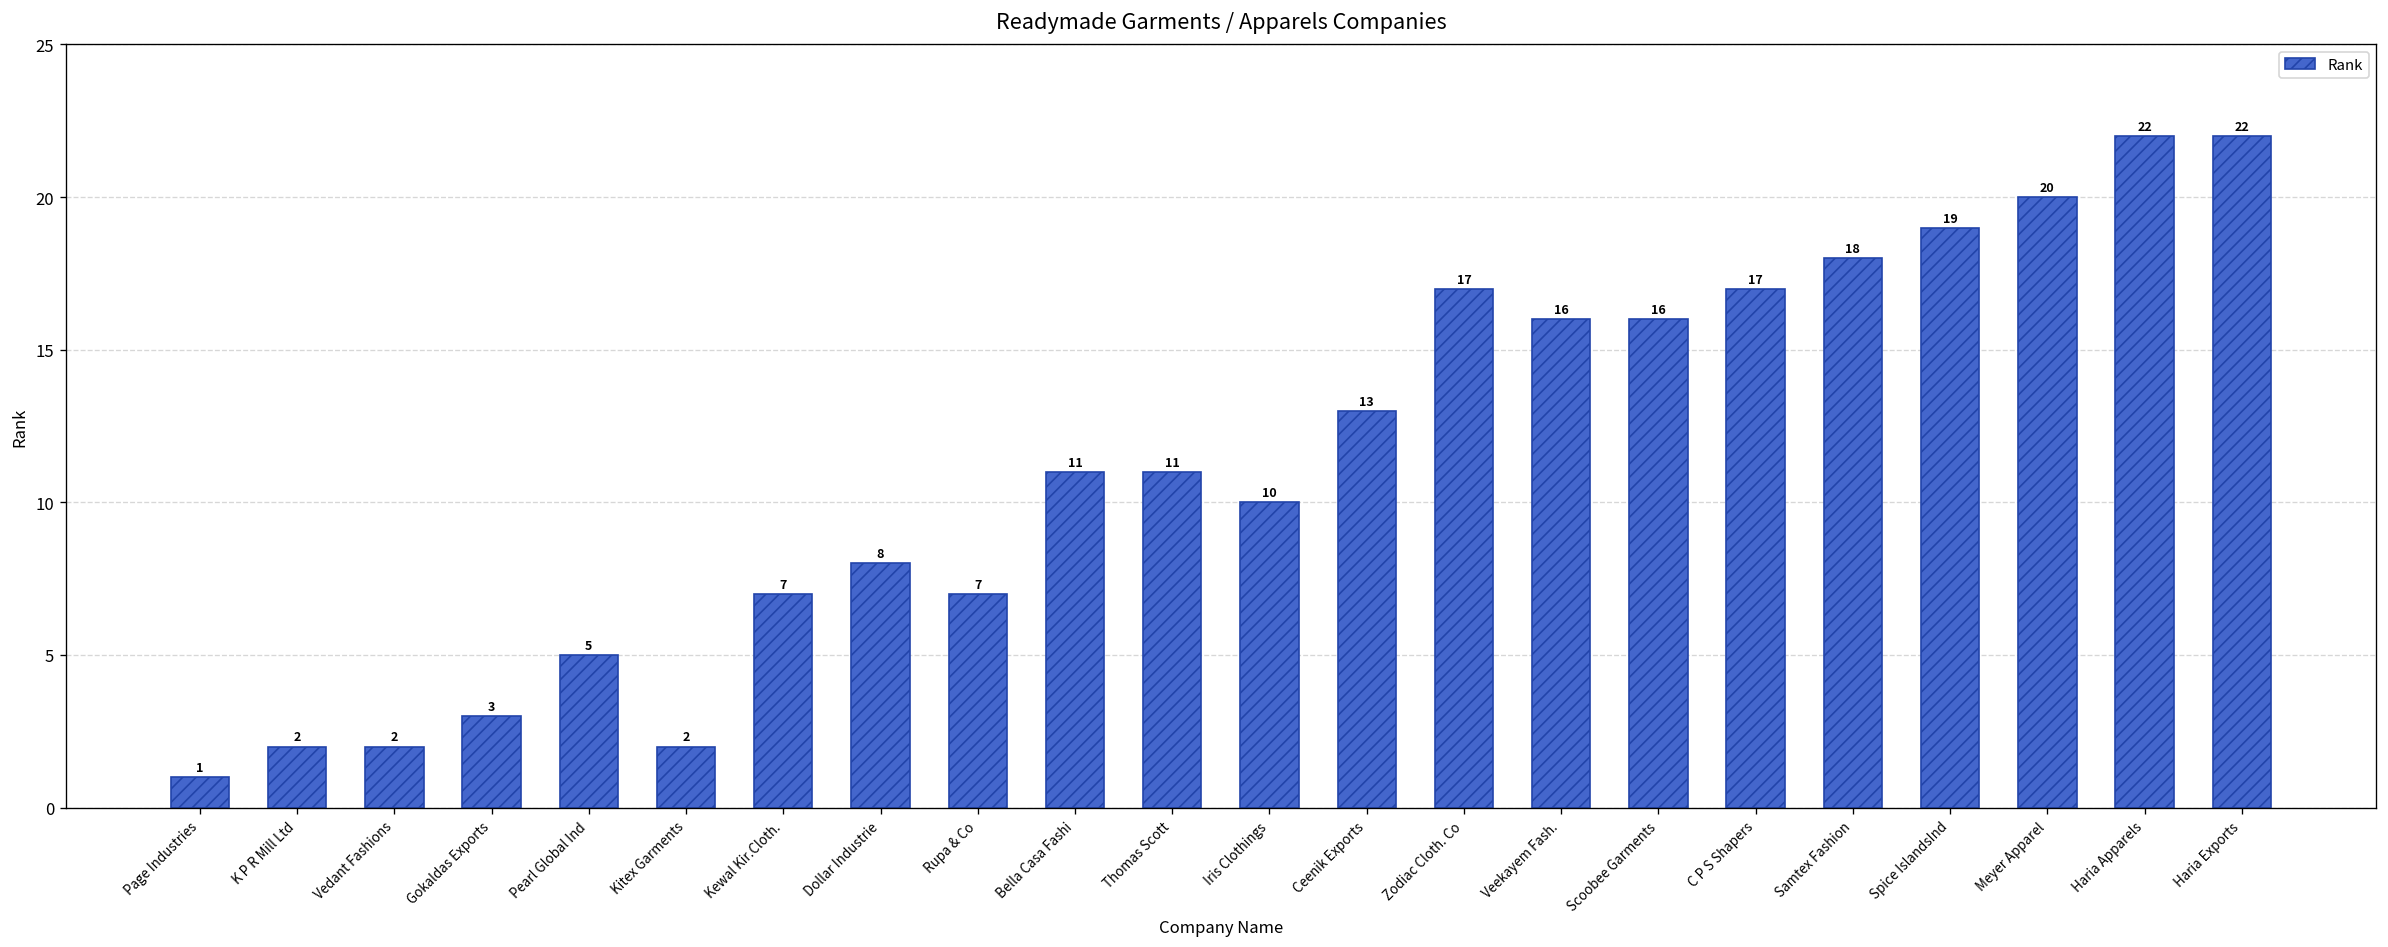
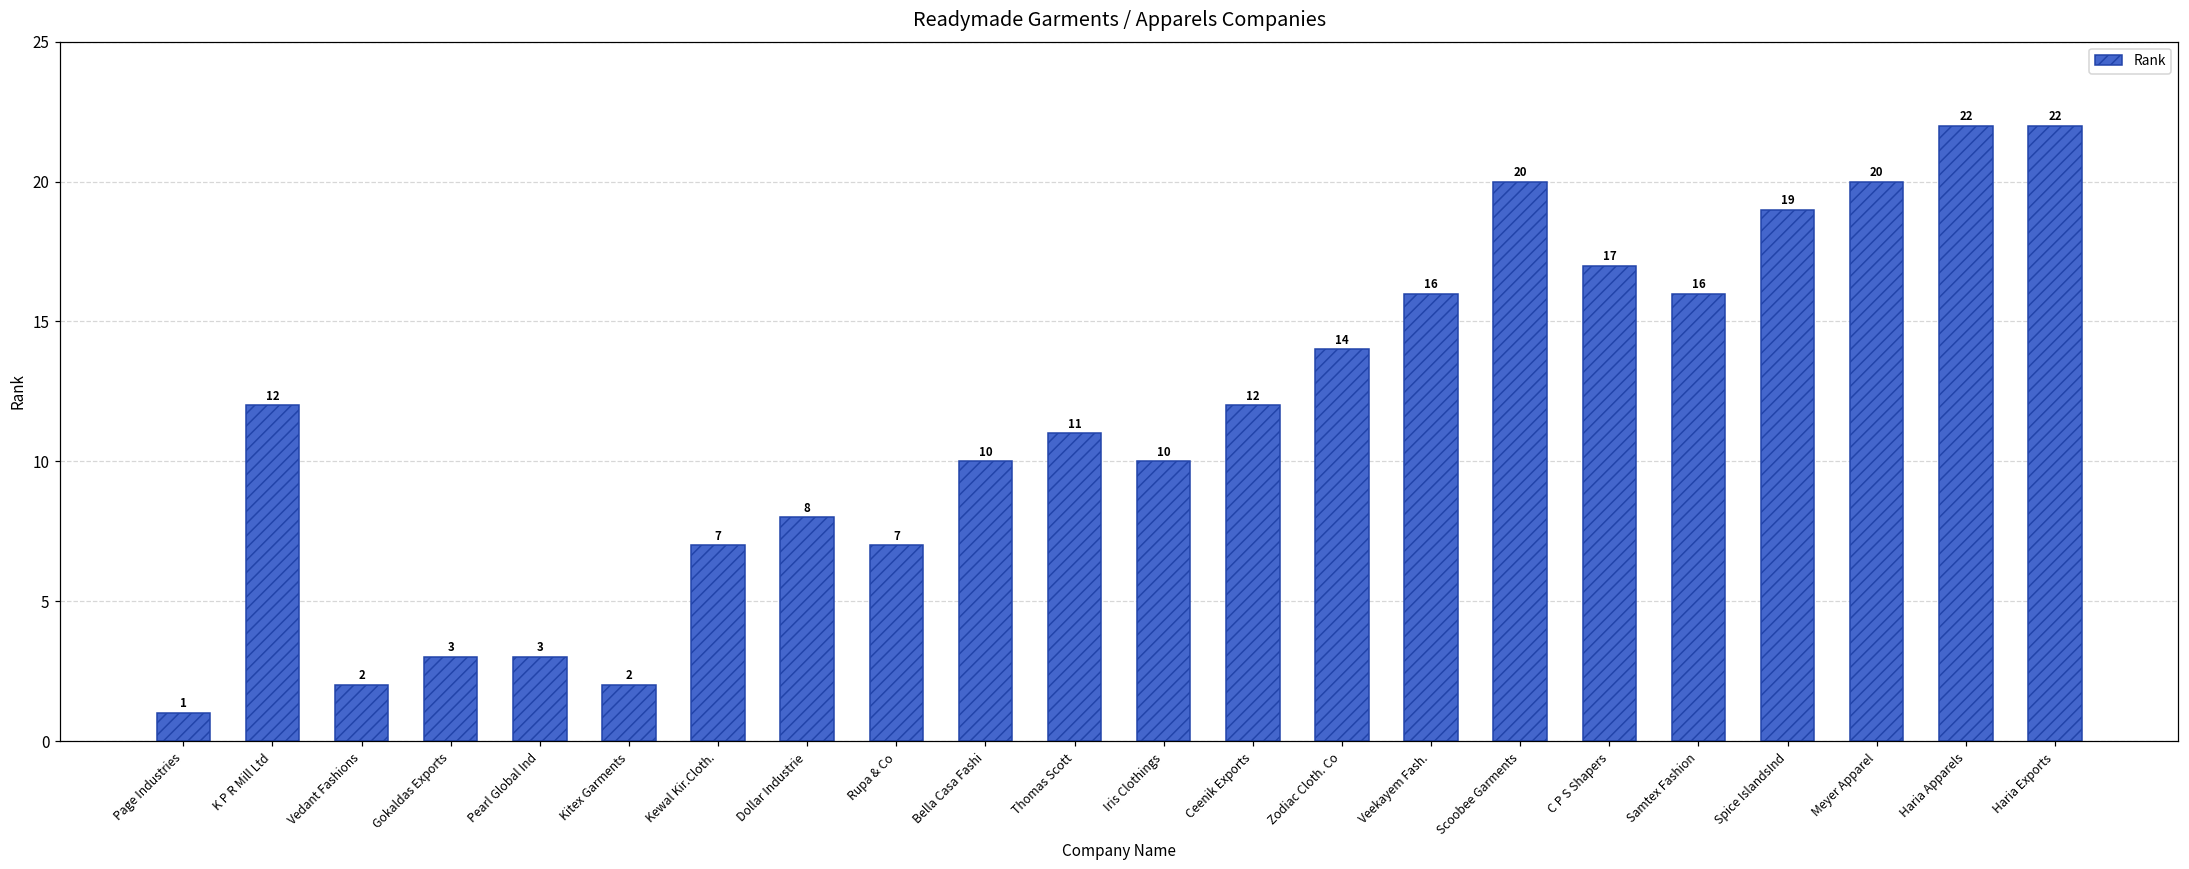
K P R Mill Ltd: 2 -> 12
Pearl Global Ind: 5 -> 3
Bella Casa Fashi: 11 -> 10
Ceenik Exports: 13 -> 12
Zodiac Cloth. Co: 17 -> 14
Scoobee Garments: 16 -> 20
Samtex Fashion: 18 -> 16
